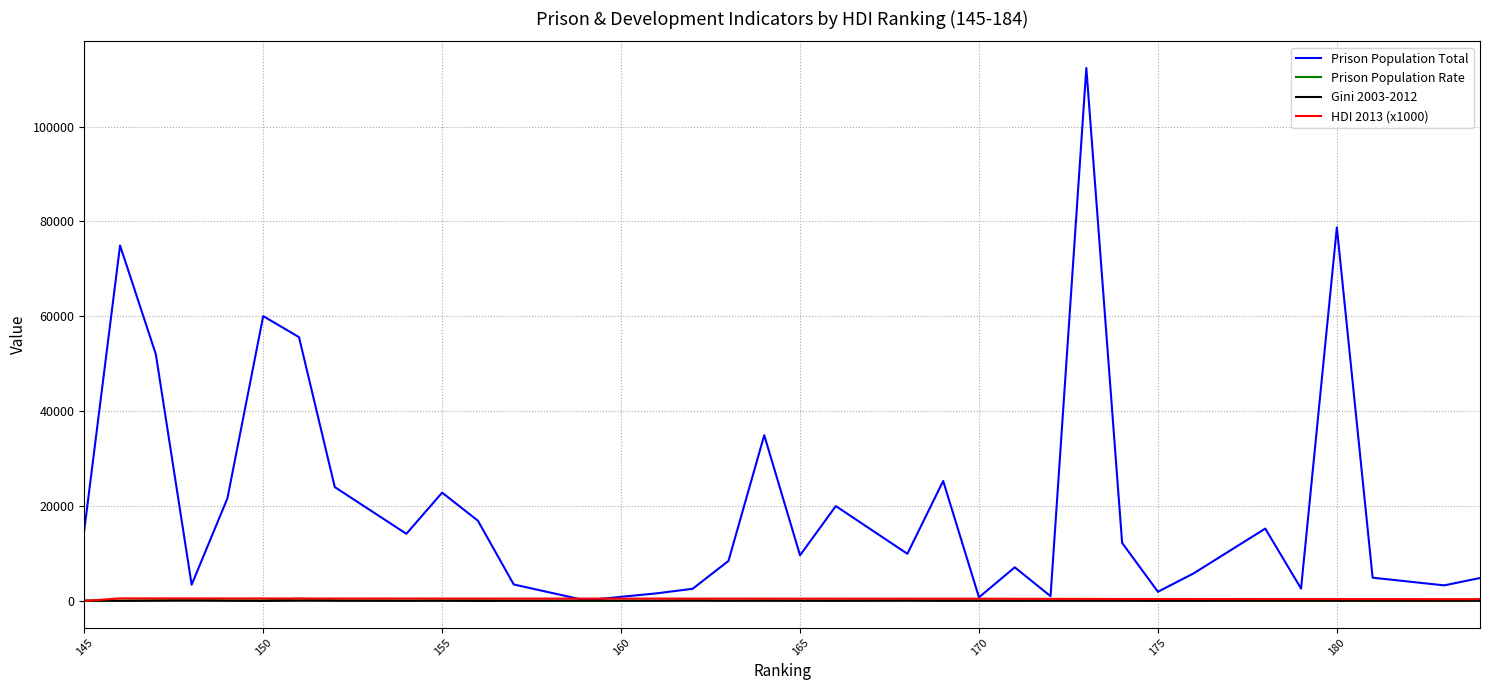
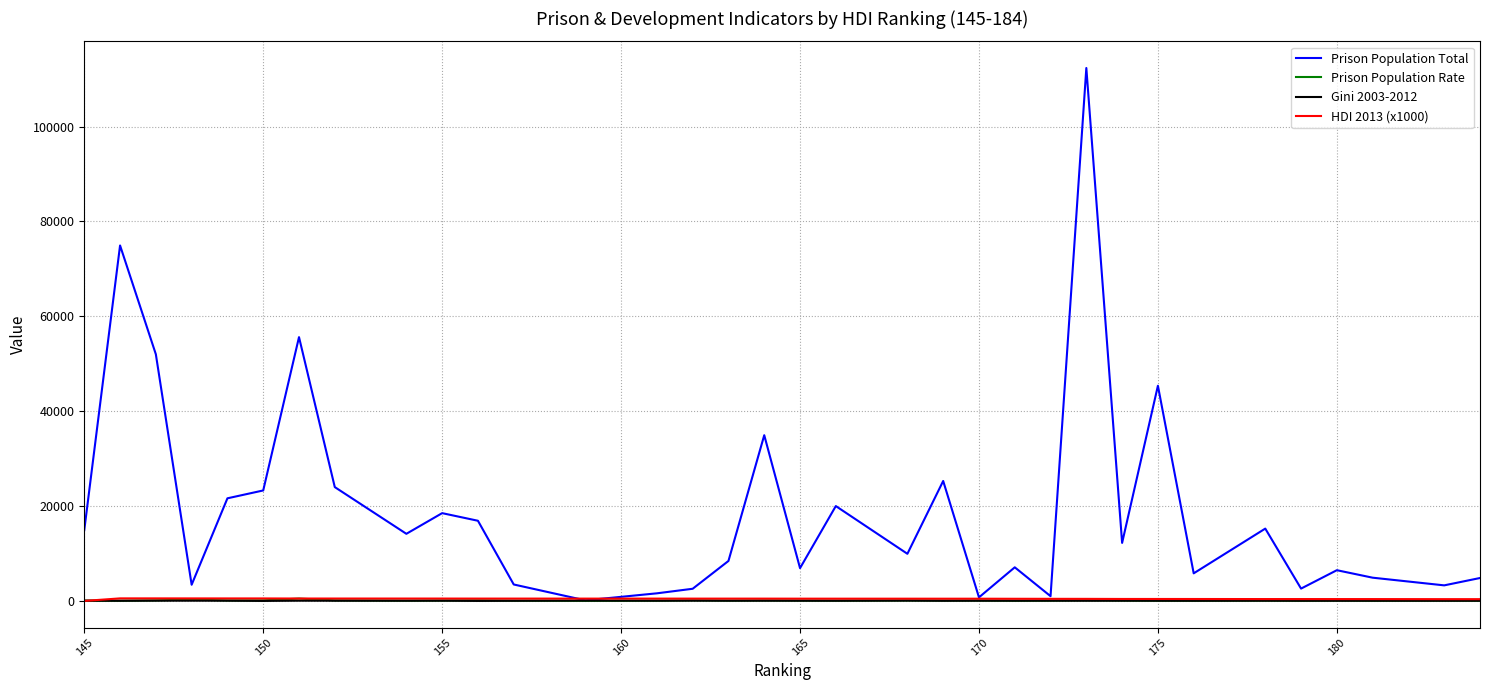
Prison Population Total, 150: 60000 -> 23000
Prison Population Total, 155: 23000 -> 19000
Prison Population Total, 165: 10000 -> 7000
Prison Population Total, 175: 2000 -> 45000
Prison Population Total, 180: 79000 -> 6000
